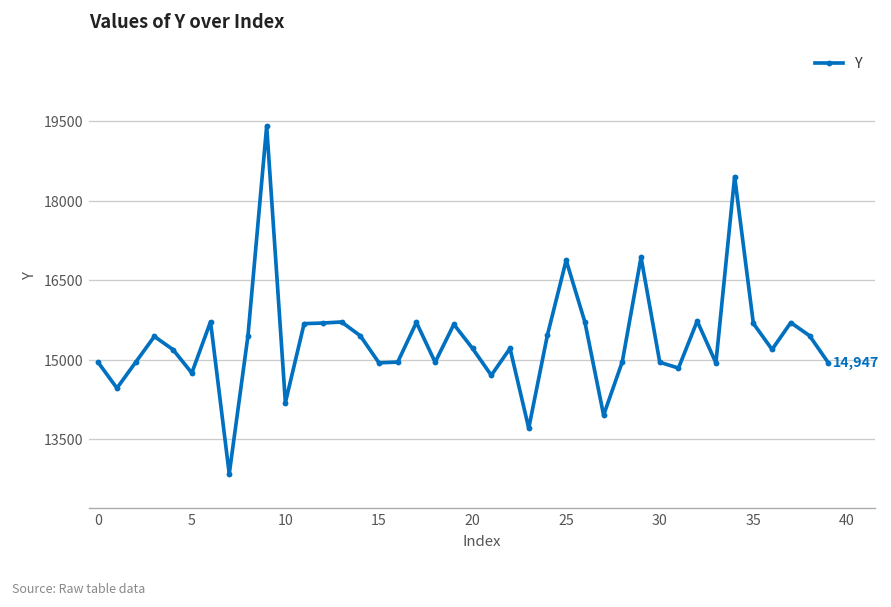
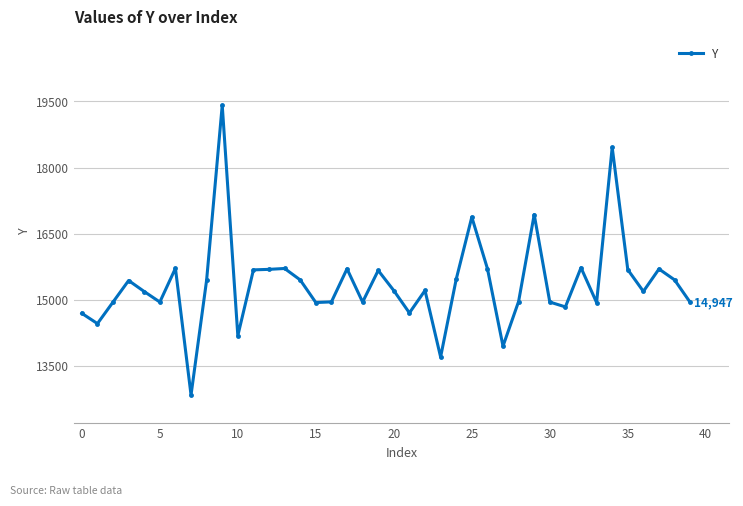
0: 15000 -> 14700
5: 14800 -> 15000
